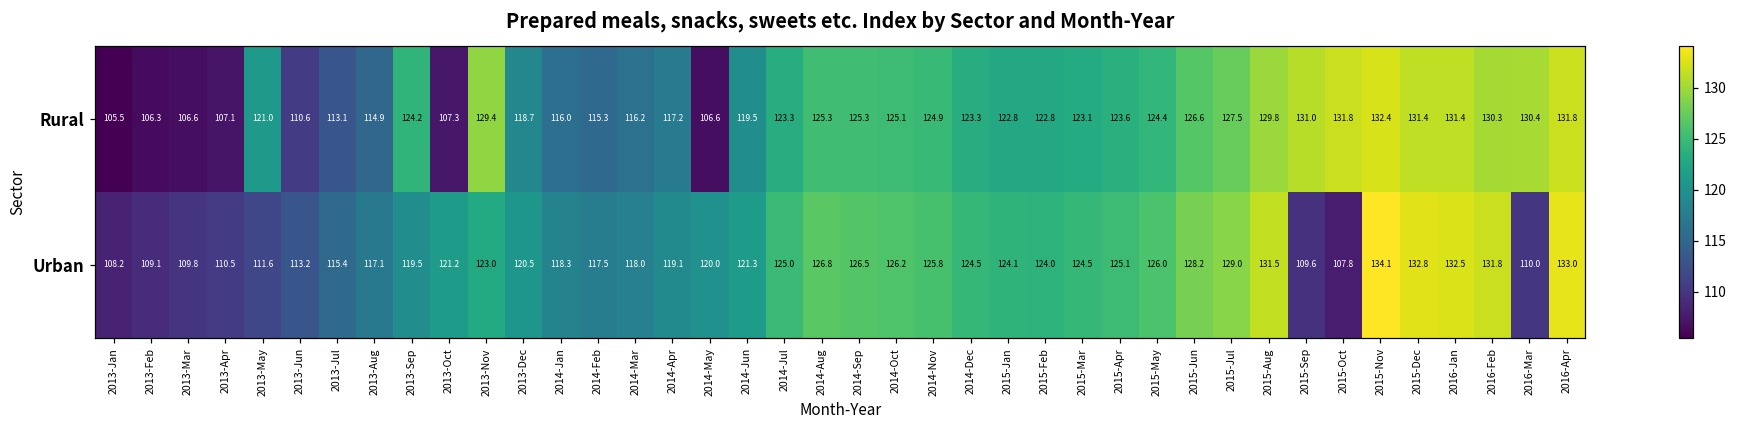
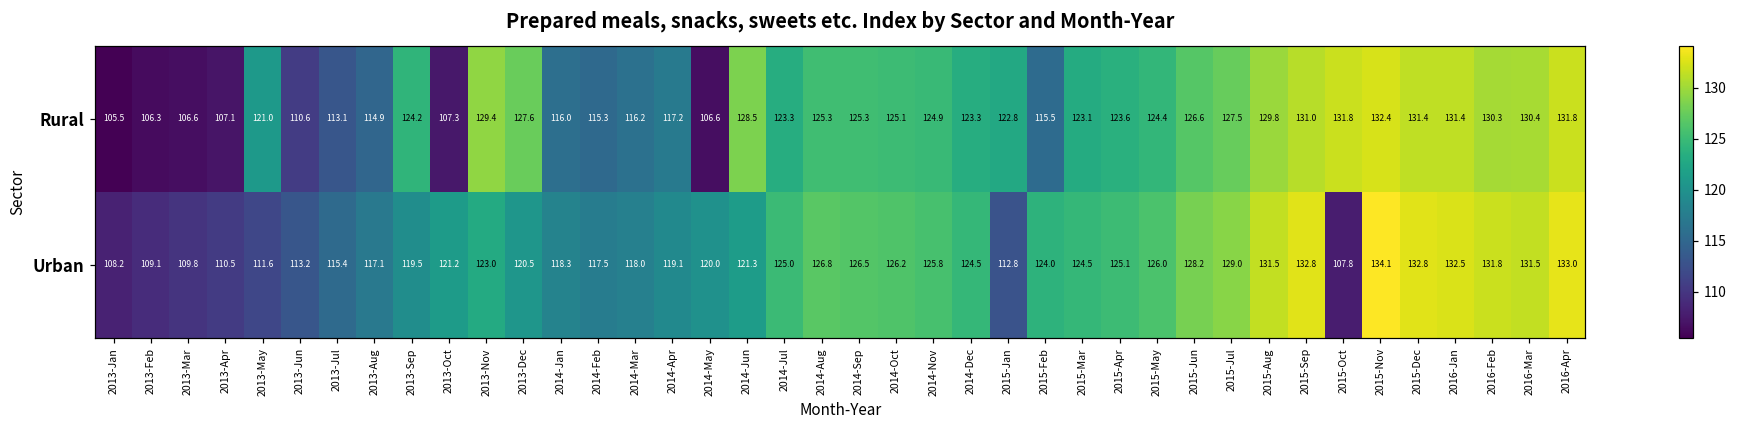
Rural, 2013-Dec: 118.7 -> 127.6
Rural, 2014-Jun: 119.5 -> 128.5
Rural, 2015-Feb: 122.8 -> 115.5
Urban, 2015-Jan: 124.1 -> 112.8
Urban, 2015-Sep: 109.6 -> 132.8
Urban, 2016-Mar: 110.0 -> 131.5
